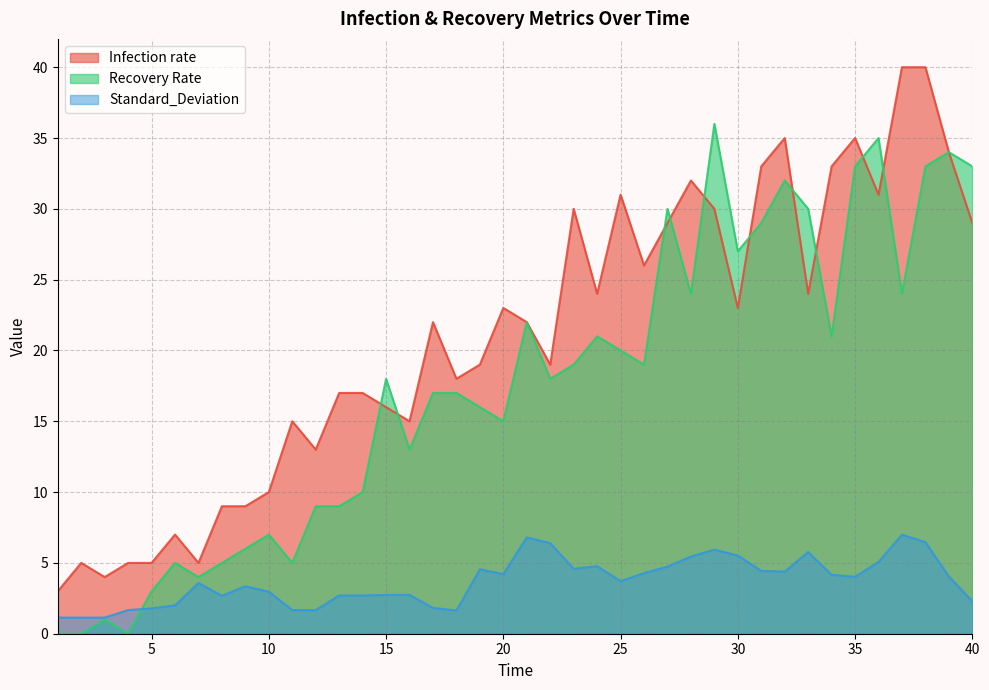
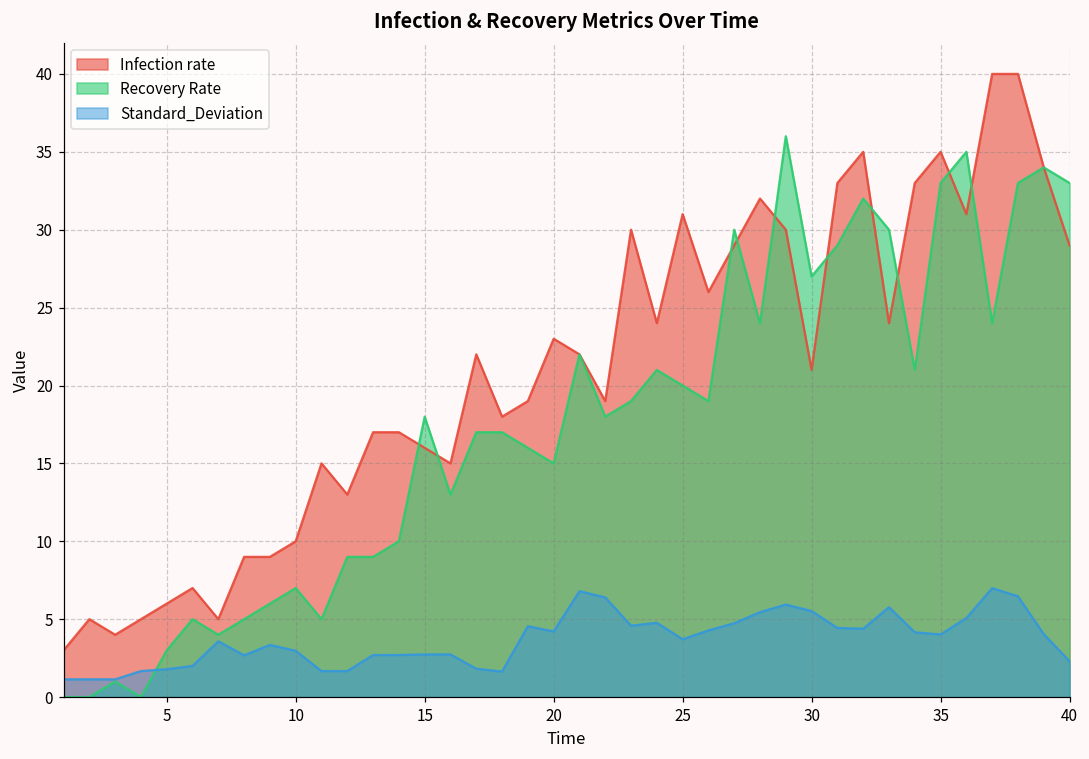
Infection rate, 5: 5 -> 6
Infection rate, 30: 23 -> 21
